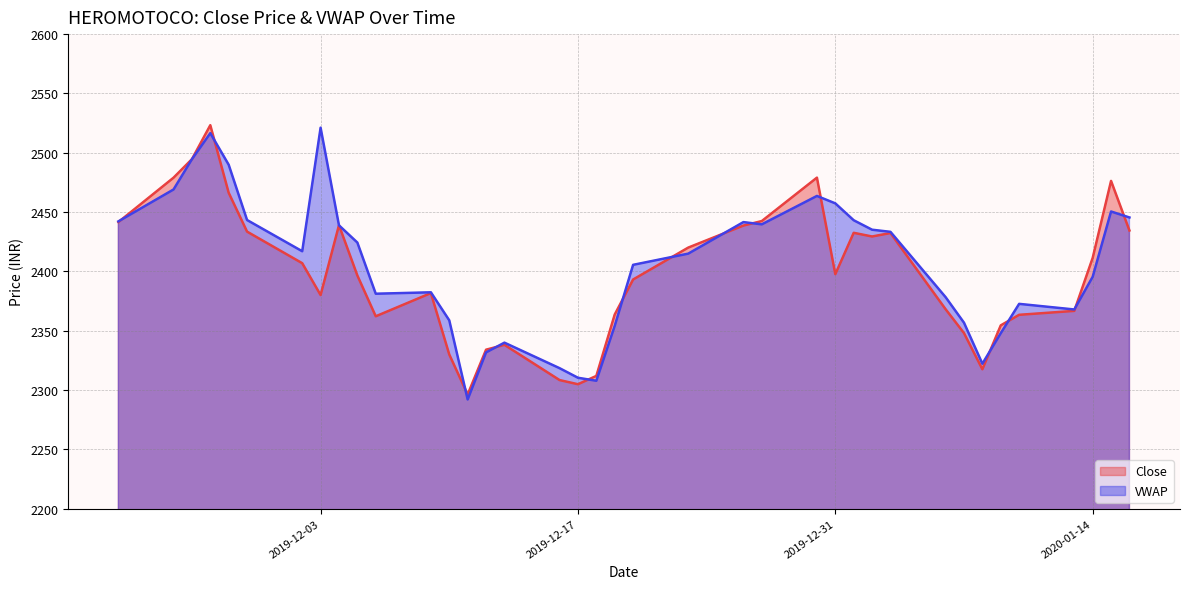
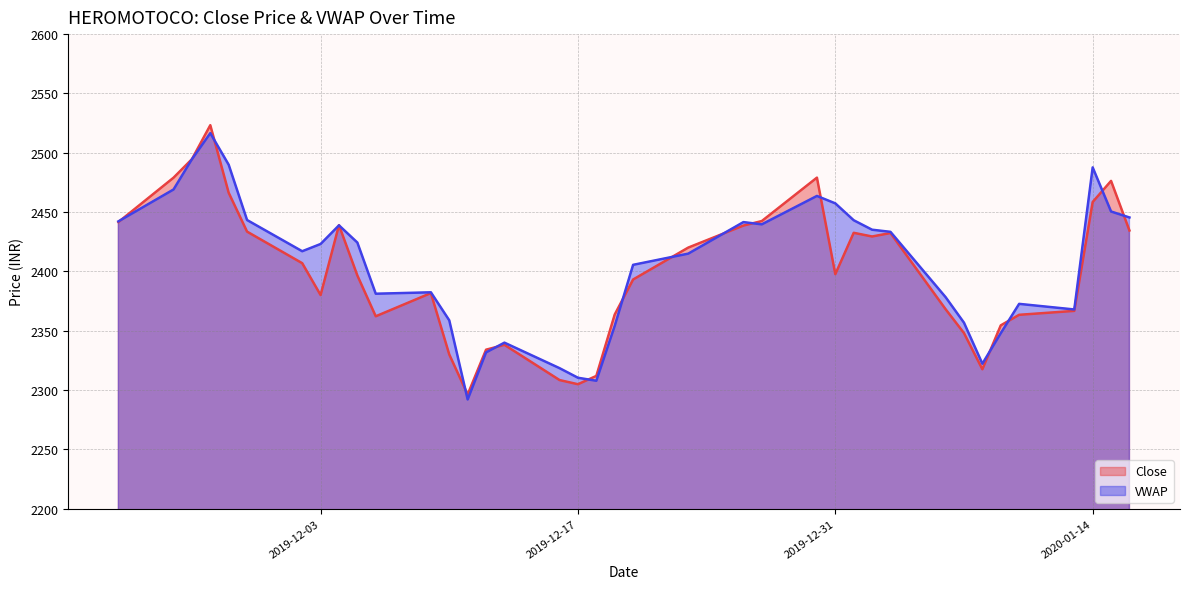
VWAP, 2019-12-03: 2521 -> 2423
Close, 2020-01-14: 2411 -> 2459
VWAP, 2020-01-14: 2395 -> 2488
